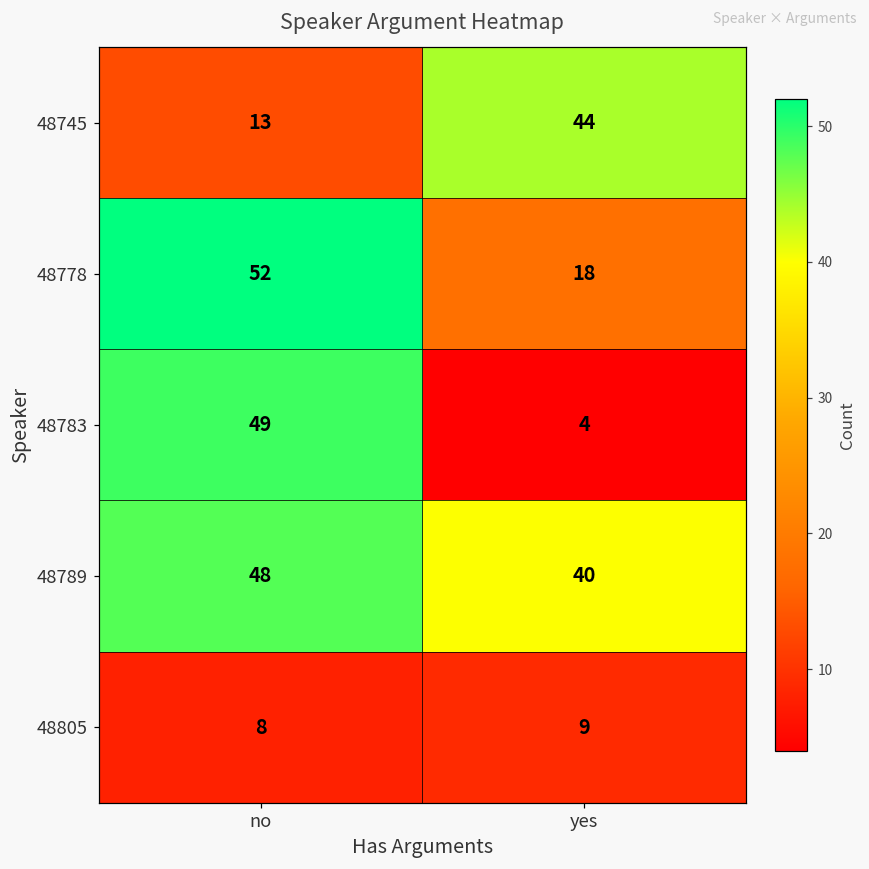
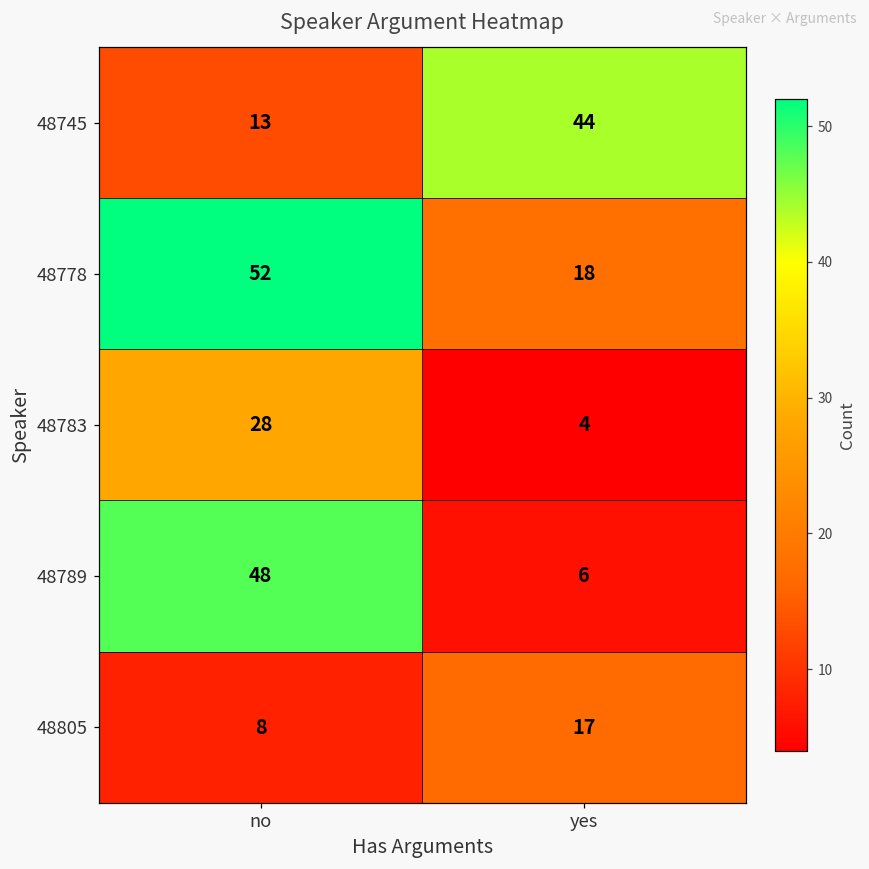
48783, no: 49 -> 28
48789, yes: 40 -> 6
48805, yes: 9 -> 17
